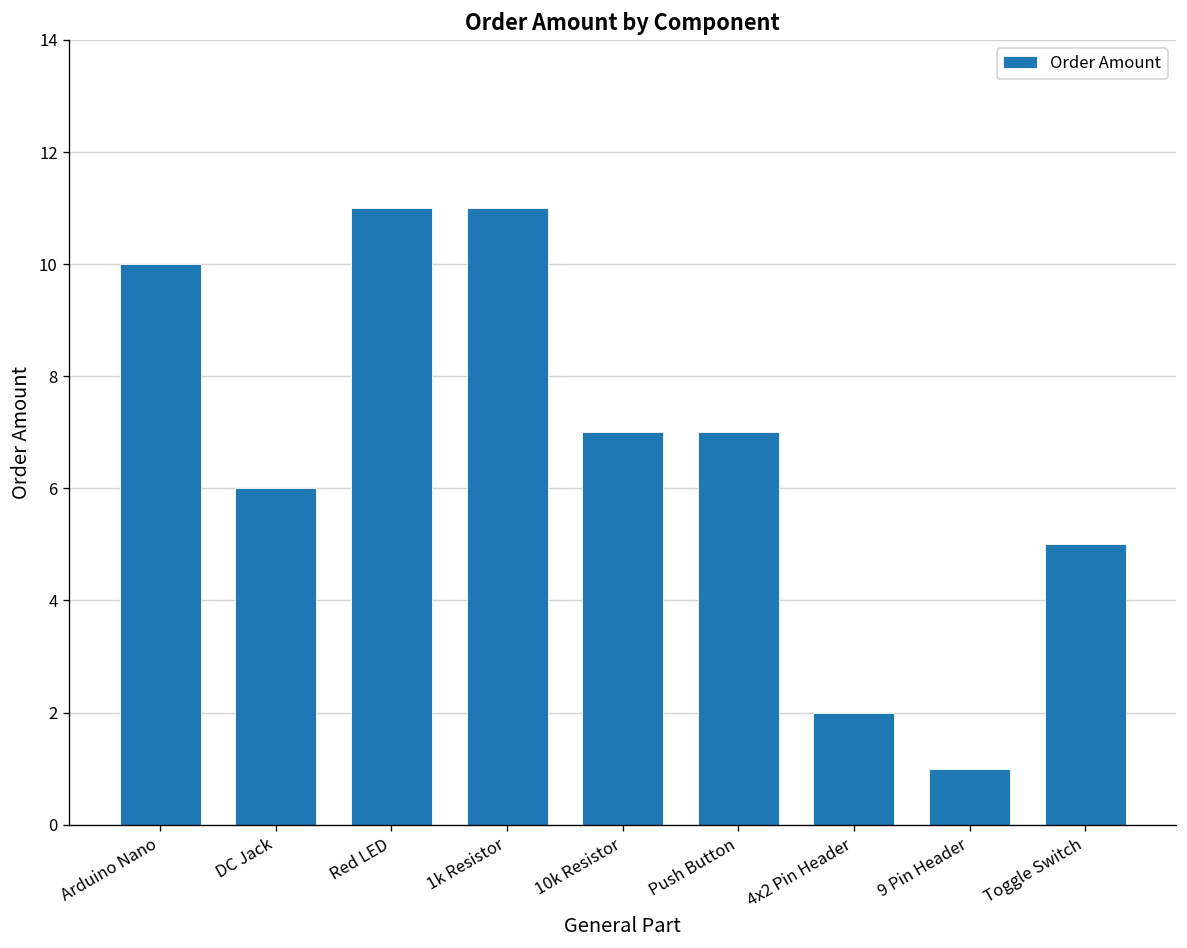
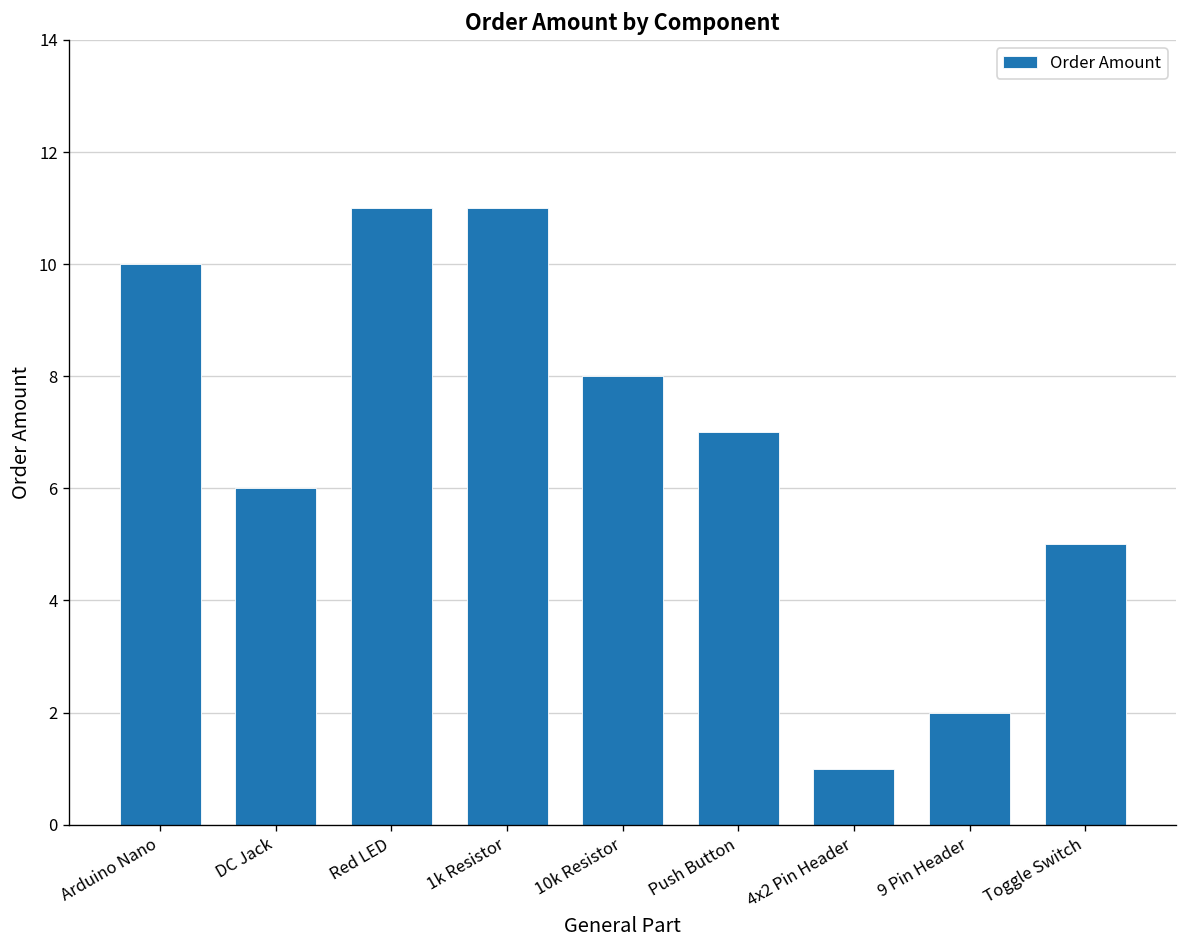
10k Resistor: 7 -> 8
4x2 Pin Header: 2 -> 1
9 Pin Header: 1 -> 2
